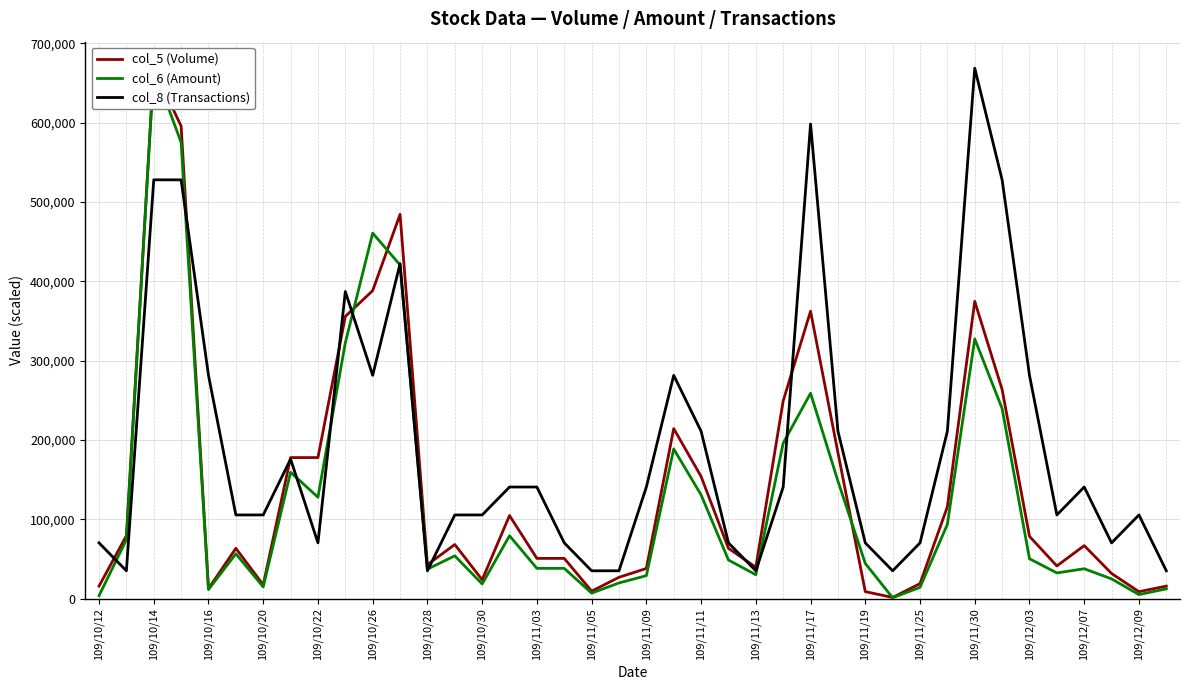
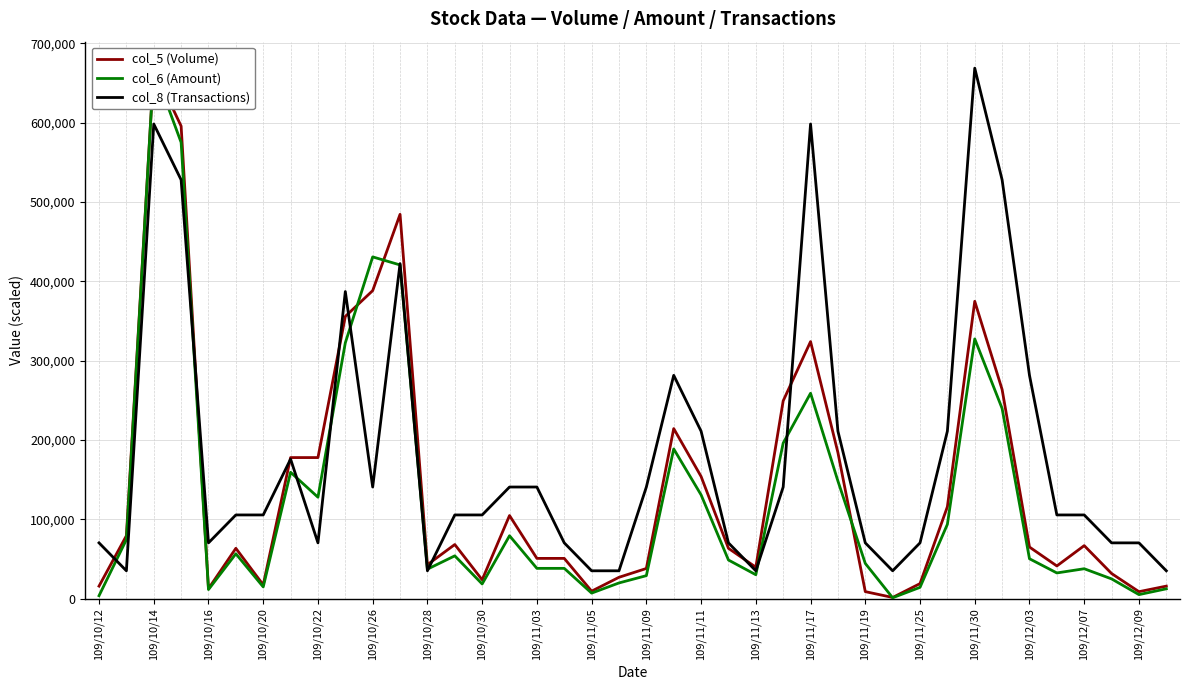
col_8 (Transactions), 109/10/14: 530,000 -> 600,000
col_8 (Transactions), 109/10/16: 280,000 -> 70,000
col_6 (Amount), 109/10/26: 460,000 -> 430,000
col_8 (Transactions), 109/10/26: 280,000 -> 140,000
col_5 (Volume), 109/11/17: 360,000 -> 320,000
col_5 (Volume), 109/12/03: 80,000 -> 70,000
col_8 (Transactions), 109/12/07: 140,000 -> 110,000
col_8 (Transactions), 109/12/09: 110,000 -> 70,000
